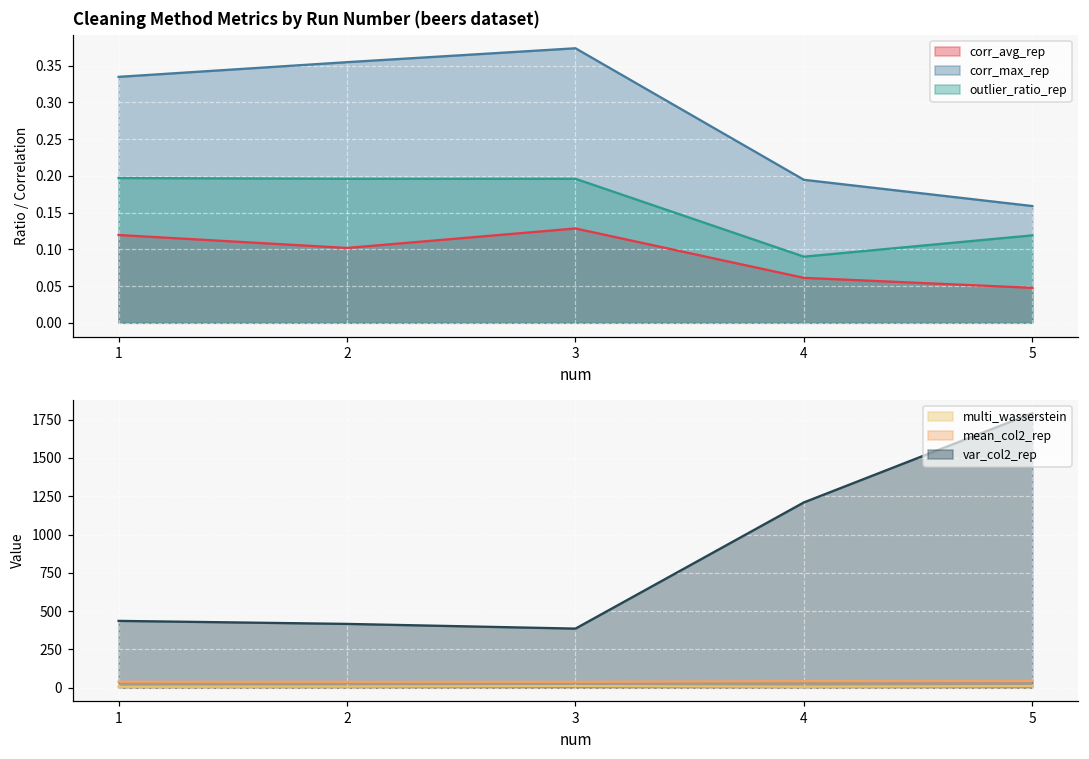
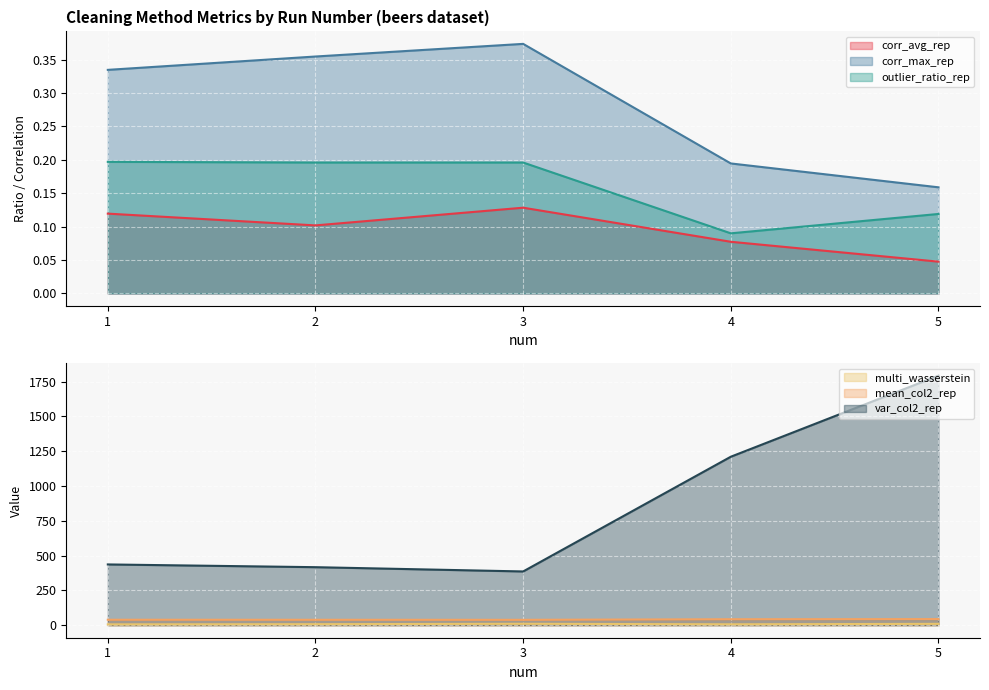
Cleaning Method Metrics by Run Number (beers dataset), corr_avg_rep, 4: 0.06 -> 0.08
